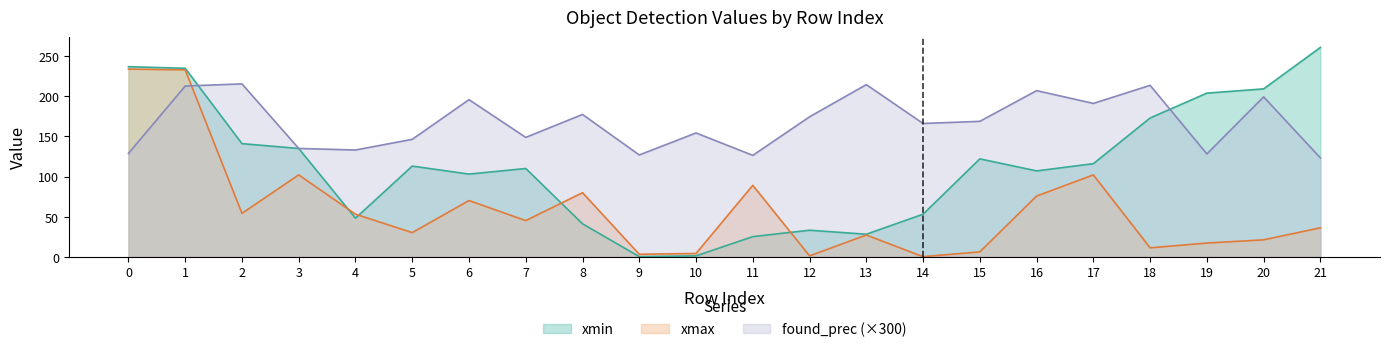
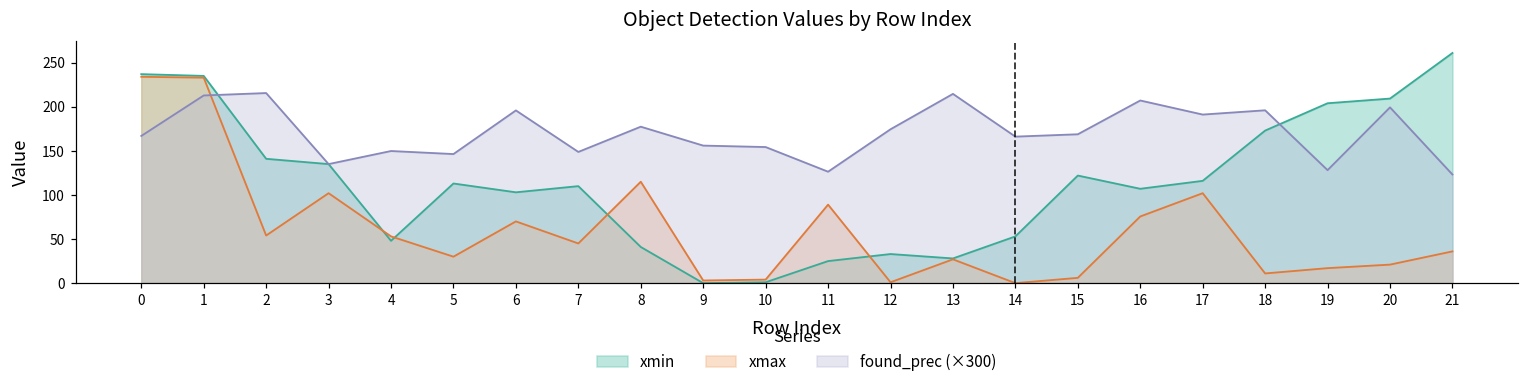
found_prec (×300), 0: 130 -> 170
found_prec (×300), 4: 130 -> 150
xmax, 8: 80 -> 120
found_prec (×300), 9: 130 -> 160
found_prec (×300), 18: 210 -> 200
